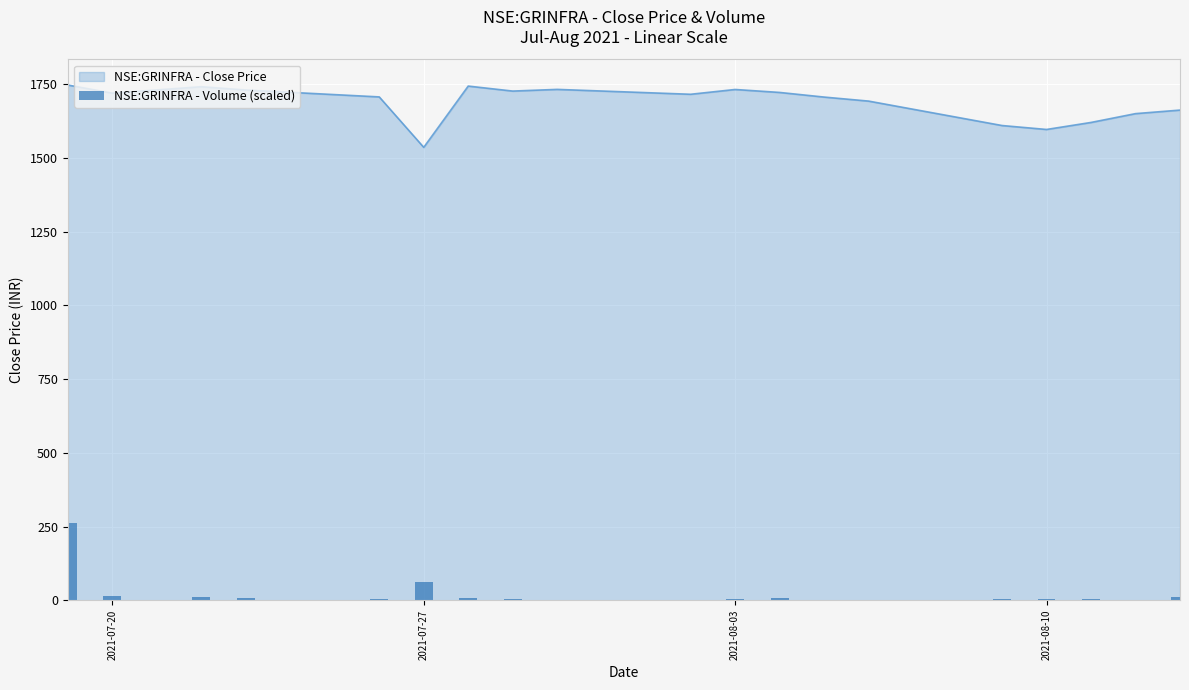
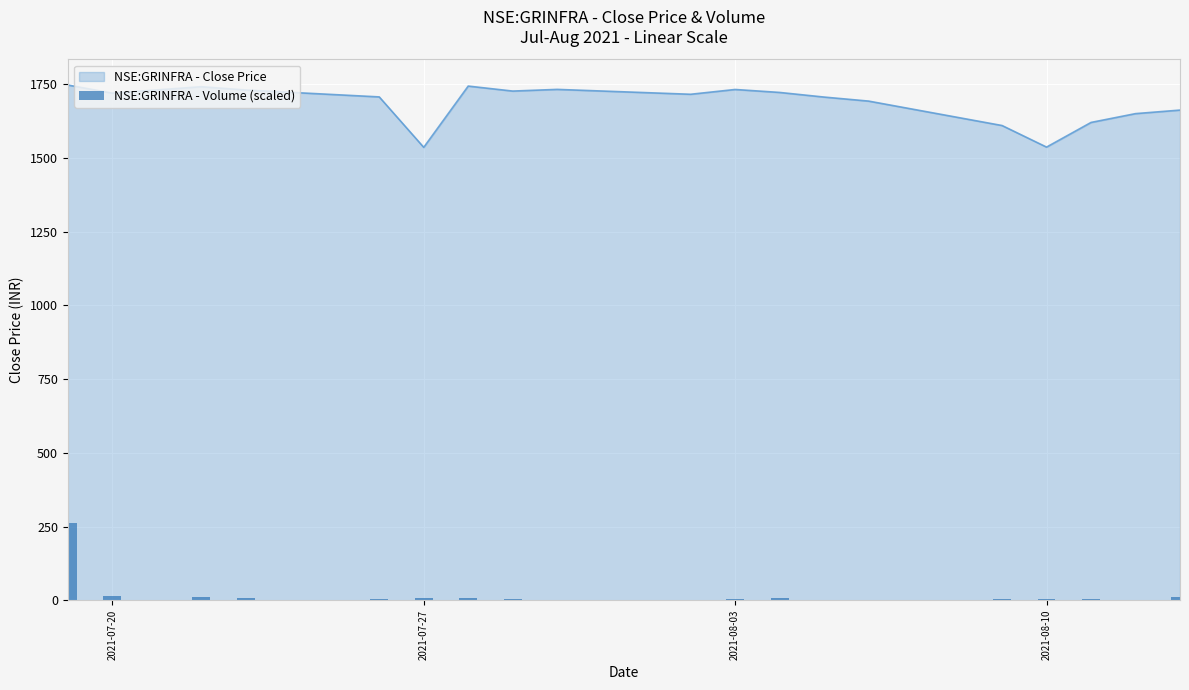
NSE:GRINFRA - Volume (scaled), 2021-07-27: 60 -> 10
NSE:GRINFRA - Close Price, 2021-08-10: 1600 -> 1540
